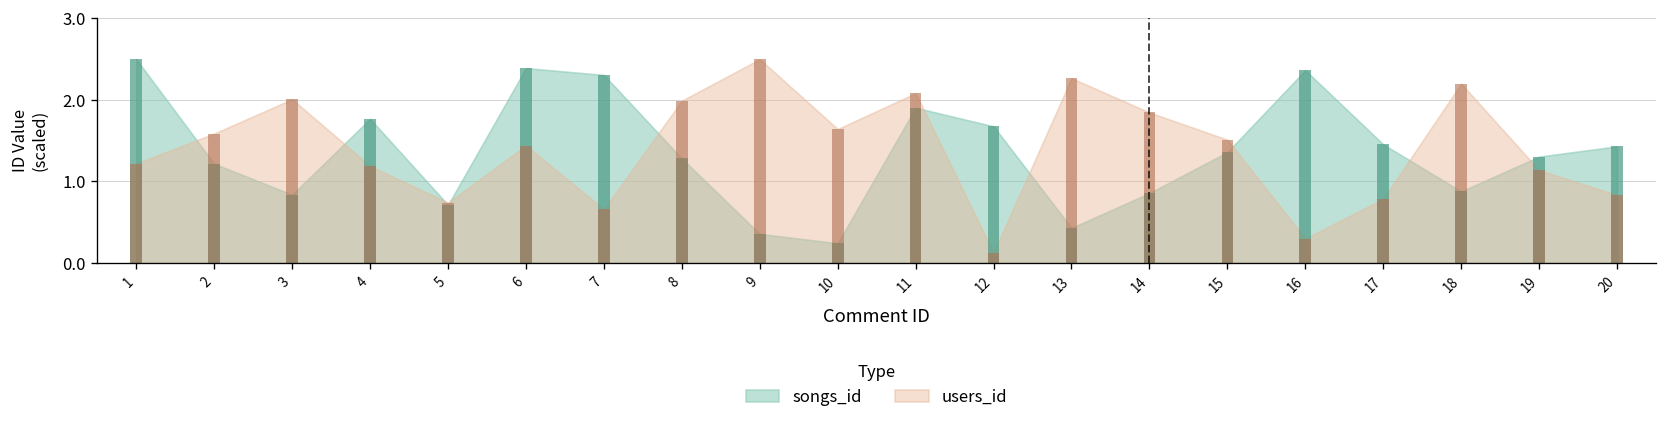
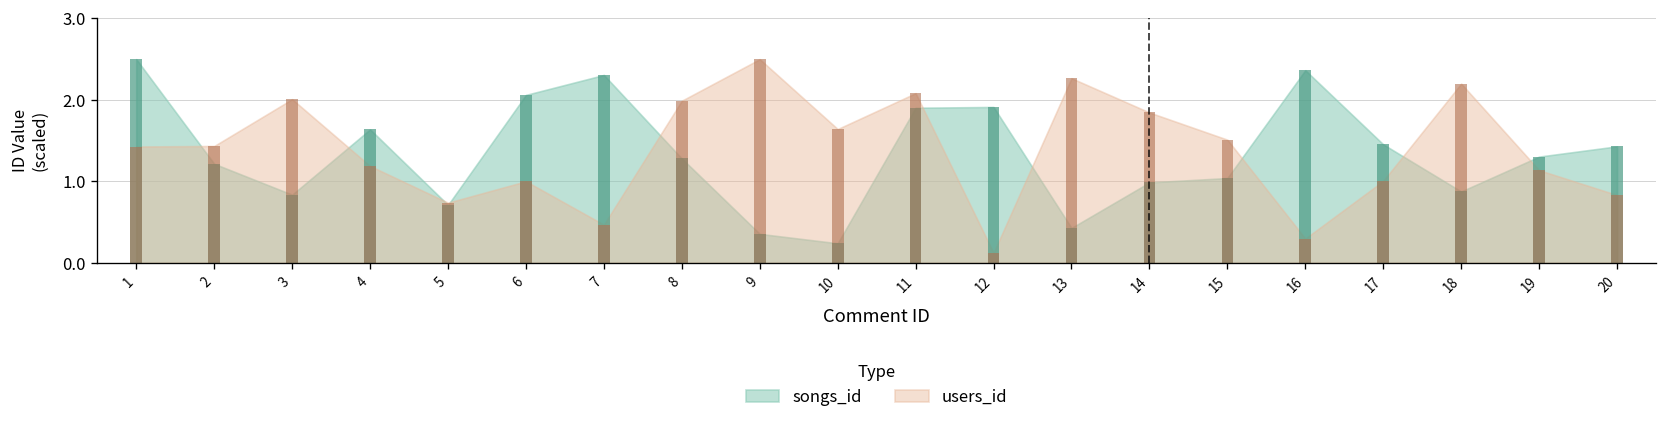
users_id, 1: 1.2 -> 1.4
users_id, 2: 1.6 -> 1.4
songs_id, 4: 1.8 -> 1.6
songs_id, 6: 2.4 -> 2.1
users_id, 6: 1.4 -> 1.0
users_id, 7: 0.7 -> 0.5
songs_id, 12: 1.7 -> 1.9
songs_id, 14: 0.9 -> 1.0
songs_id, 15: 1.4 -> 1.0
users_id, 17: 0.8 -> 1.0
